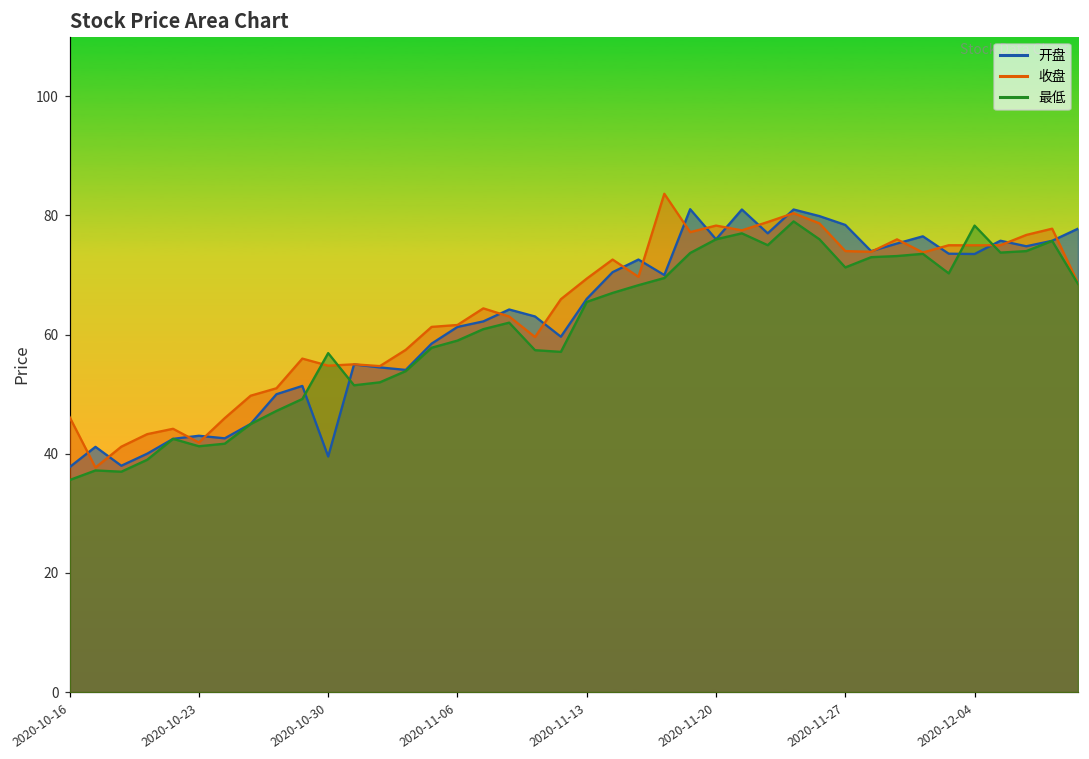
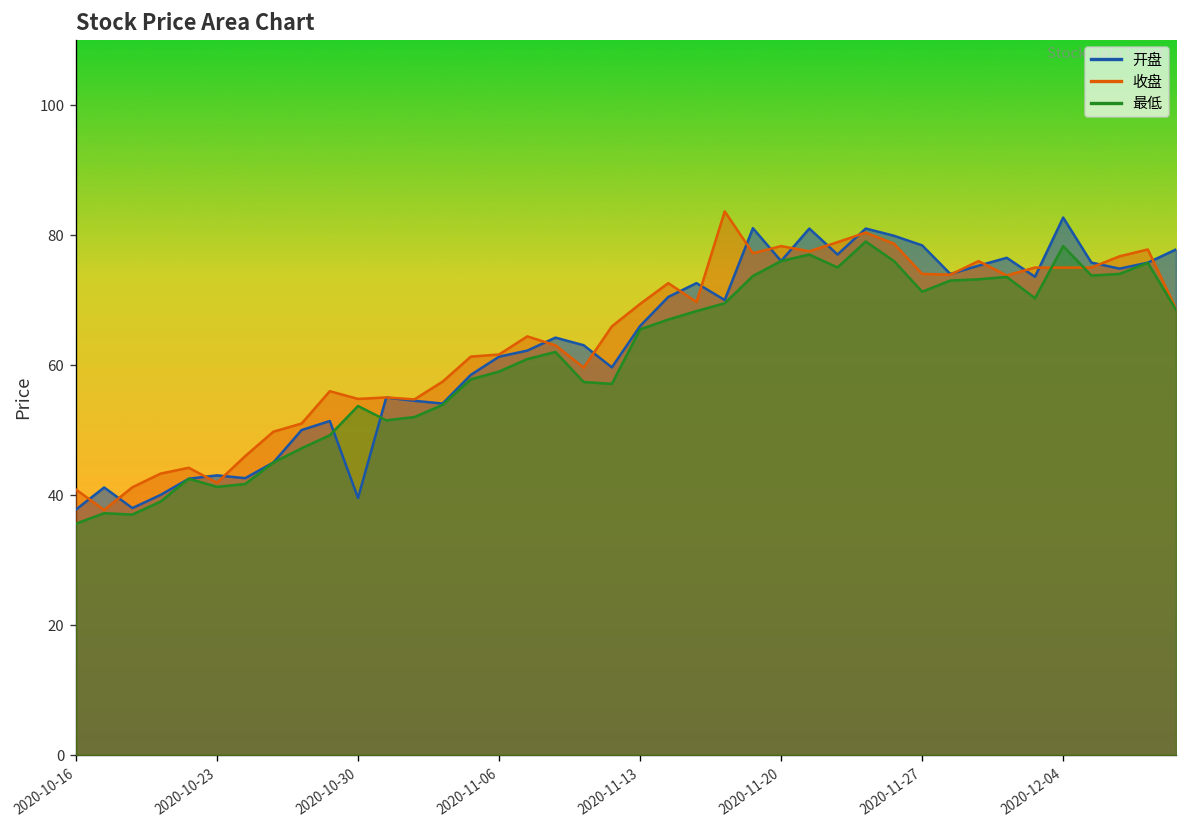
收盘, 2020-10-16: 46 -> 41
最低, 2020-10-30: 57 -> 54
开盘, 2020-12-04: 74 -> 83
